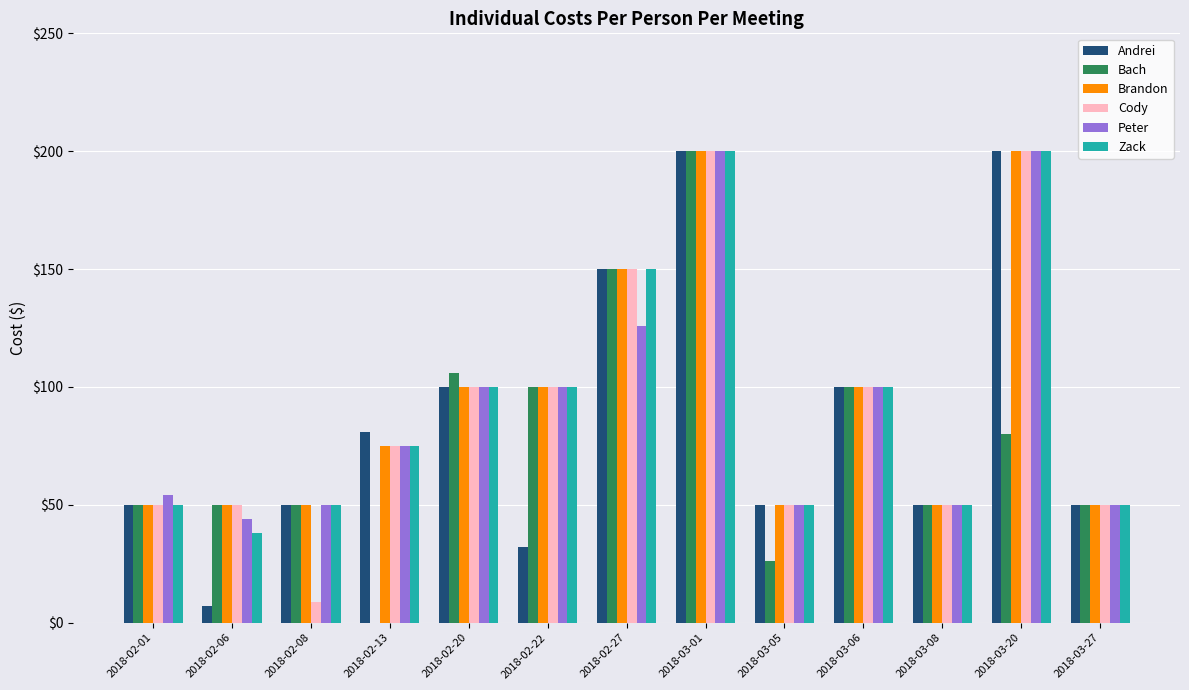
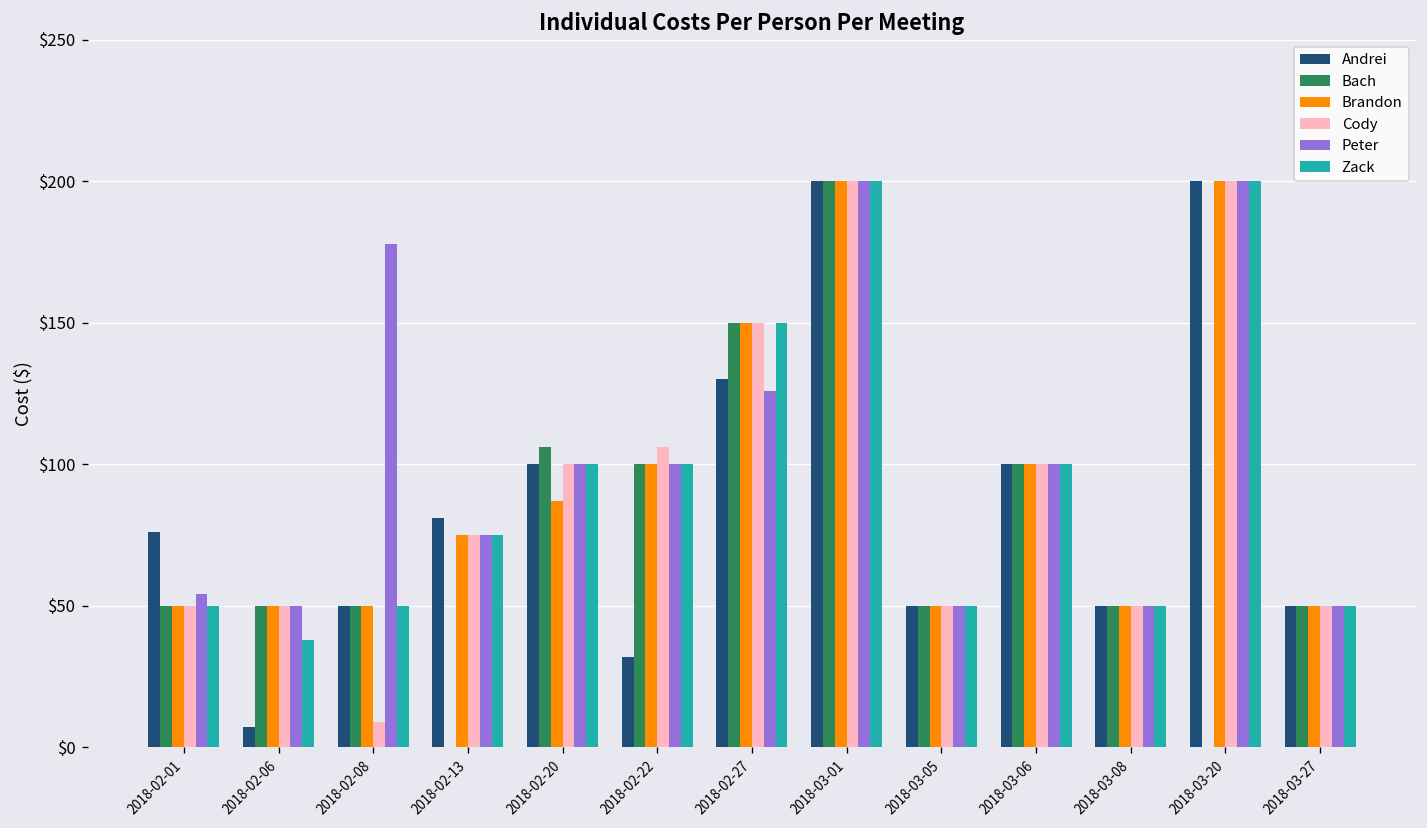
Andrei, 2018-02-01: $50 -> $76
Peter, 2018-02-06: $44 -> $50
Peter, 2018-02-08: $50 -> $178
Brandon, 2018-02-20: $100 -> $87
Cody, 2018-02-22: $100 -> $106
Andrei, 2018-02-27: $150 -> $130
Bach, 2018-03-05: $26 -> $50
Bach, 2018-03-20: $80 -> $0
